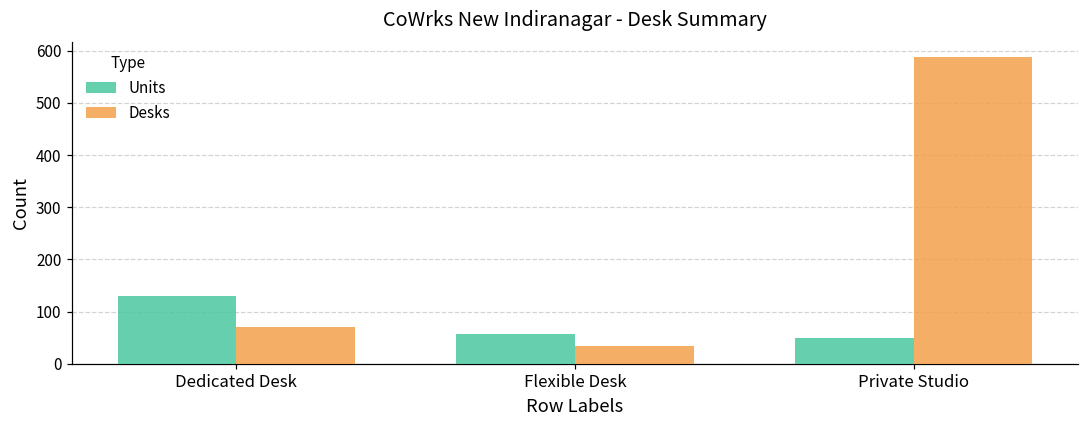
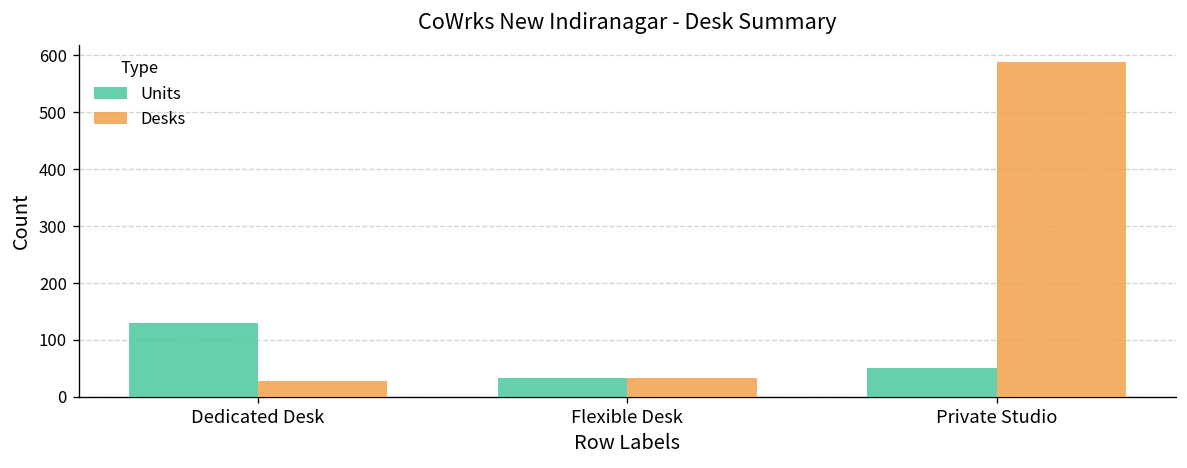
Desks, Dedicated Desk: 70 -> 30
Units, Flexible Desk: 60 -> 30
